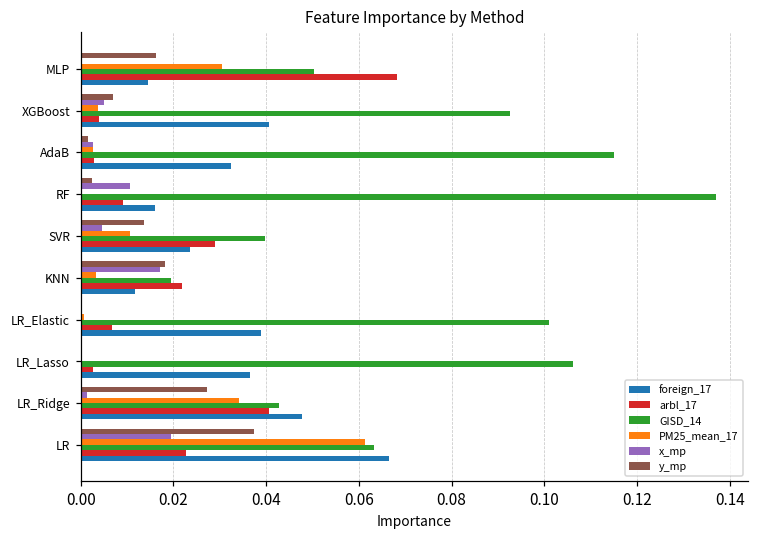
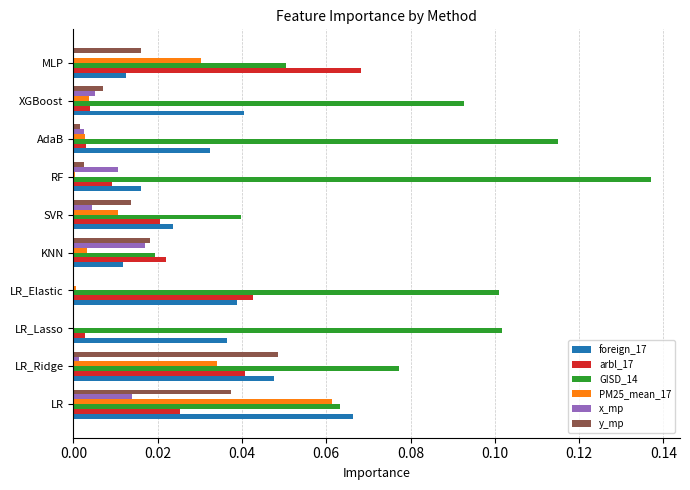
foreign_17, MLP: 0.015 -> 0.013
arbl_17, SVR: 0.029 -> 0.021
arbl_17, LR_Elastic: 0.007 -> 0.043
GISD_14, LR_Lasso: 0.106 -> 0.102
y_mp, LR_Ridge: 0.027 -> 0.049
GISD_14, LR_Ridge: 0.043 -> 0.077
x_mp, LR: 0.019 -> 0.014
arbl_17, LR: 0.023 -> 0.025
